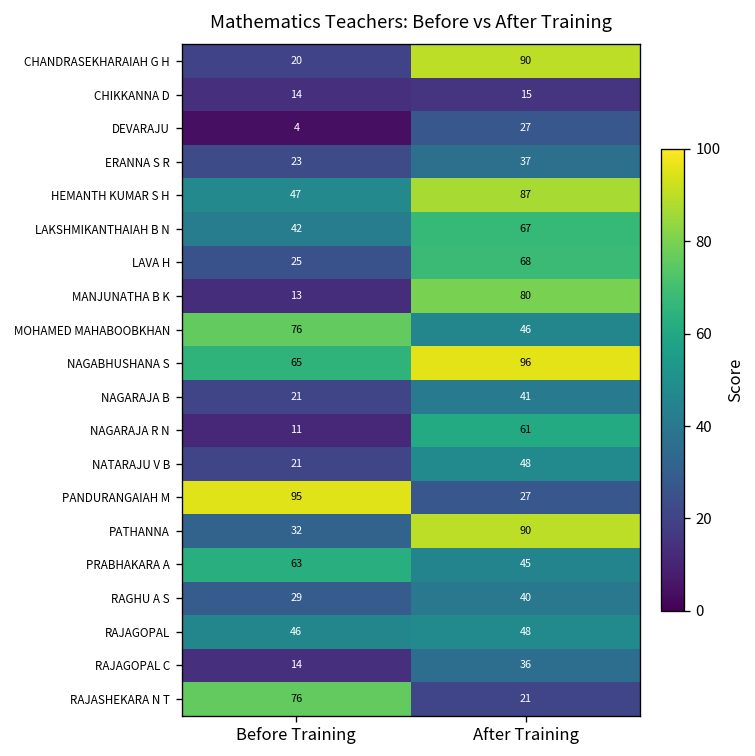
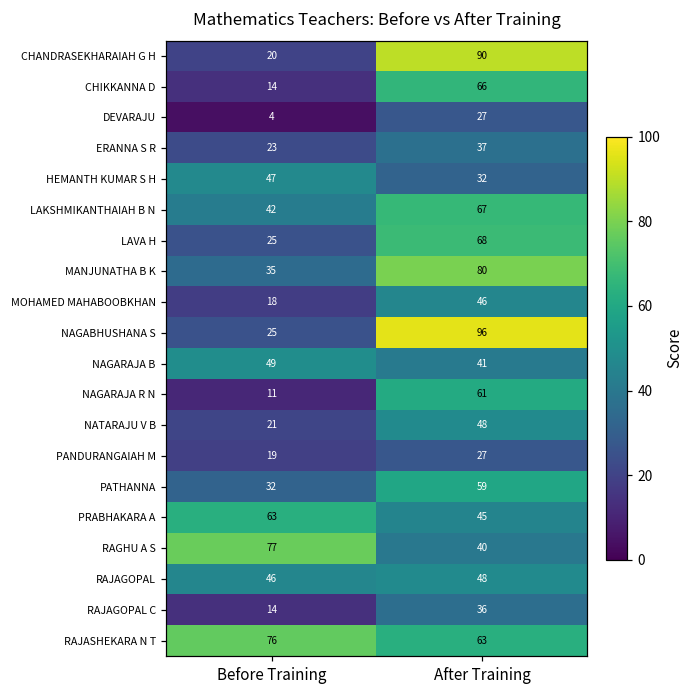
CHIKKANNA D, After Training: 15 -> 66
HEMANTH KUMAR S H, After Training: 87 -> 32
MANJUNATHA B K, Before Training: 13 -> 35
MOHAMED MAHABOOBKHAN, Before Training: 76 -> 18
NAGABHUSHANA S, Before Training: 65 -> 25
NAGARAJA B, Before Training: 21 -> 49
PANDURANGAIAH M, Before Training: 95 -> 19
PATHANNA, After Training: 90 -> 59
RAGHU A S, Before Training: 29 -> 77
RAJASHEKARA N T, After Training: 21 -> 63
